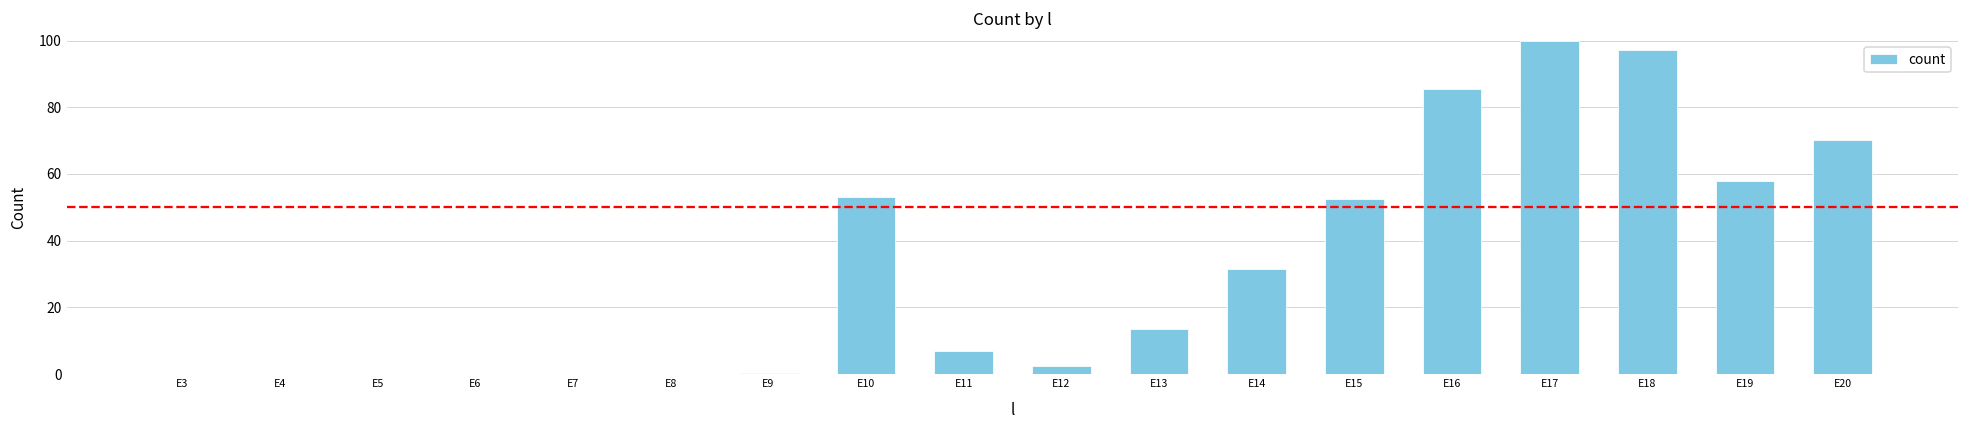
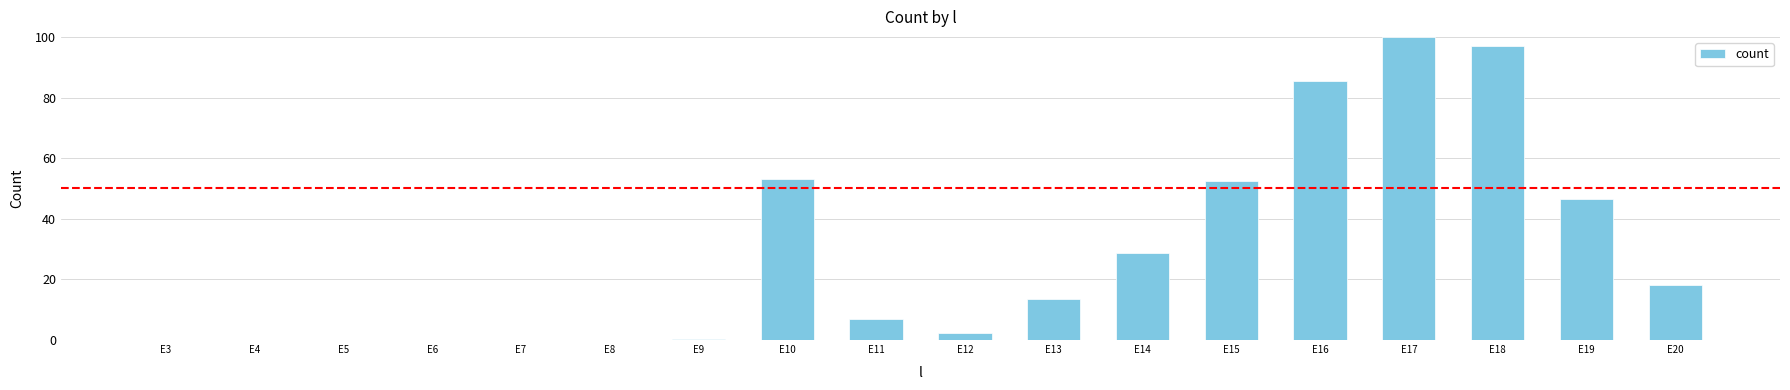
E14: 31 -> 29
E19: 58 -> 46
E20: 70 -> 18
